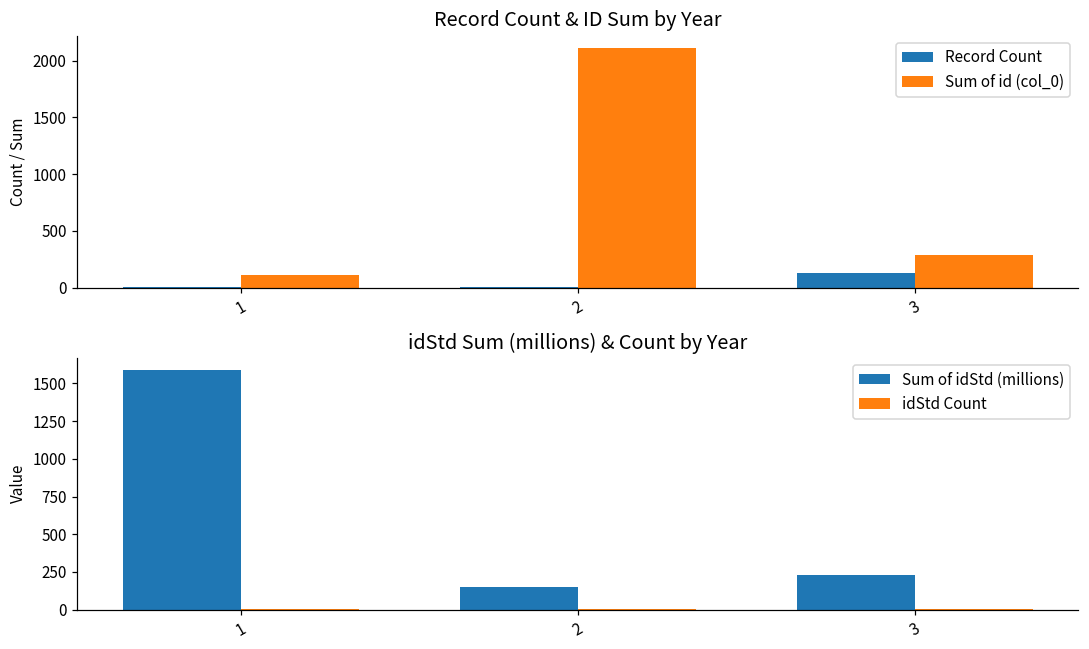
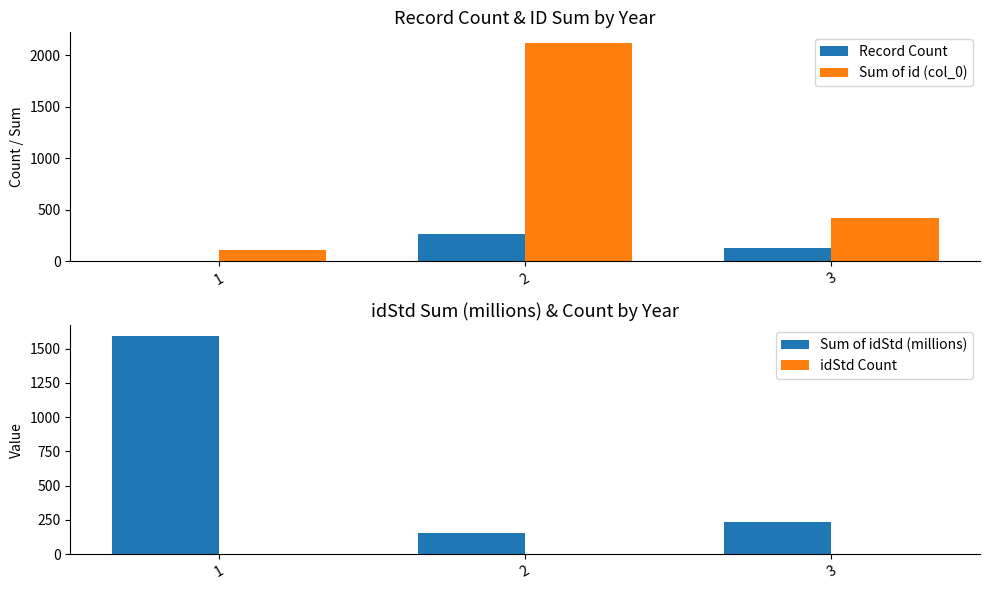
Record Count & ID Sum by Year, Record Count, 2: 0 -> 260
Record Count & ID Sum by Year, Sum of id (col_0), 3: 290 -> 420
